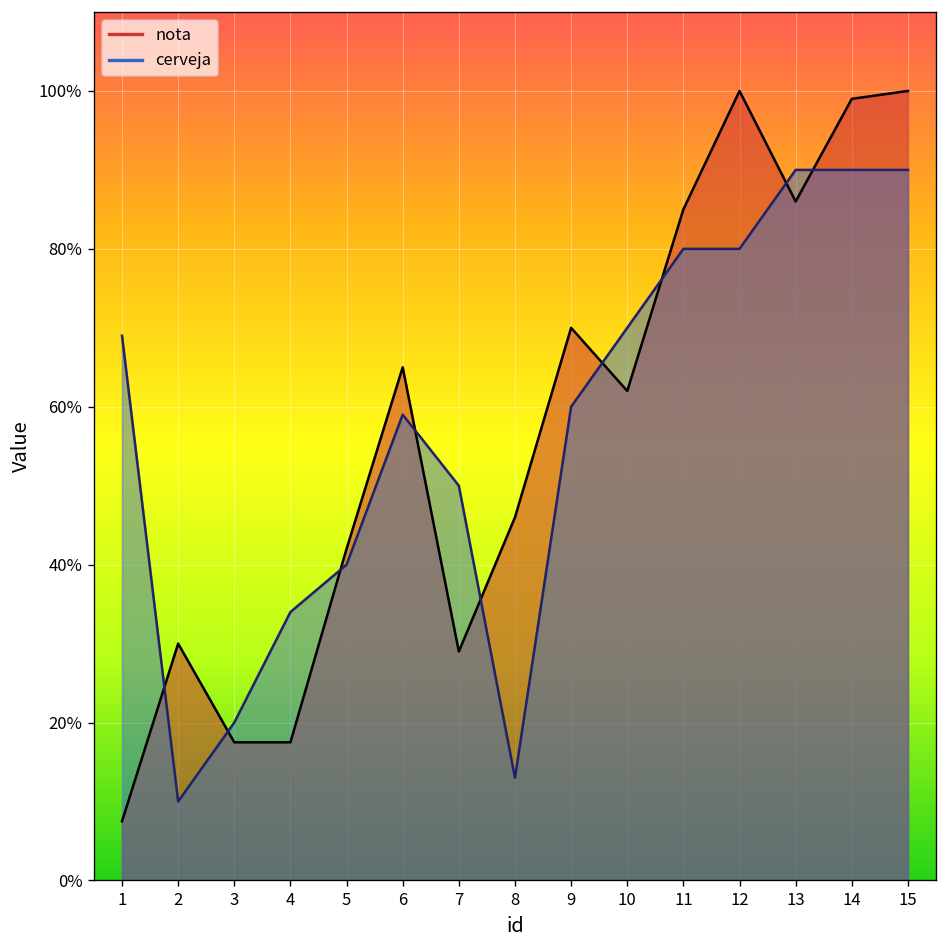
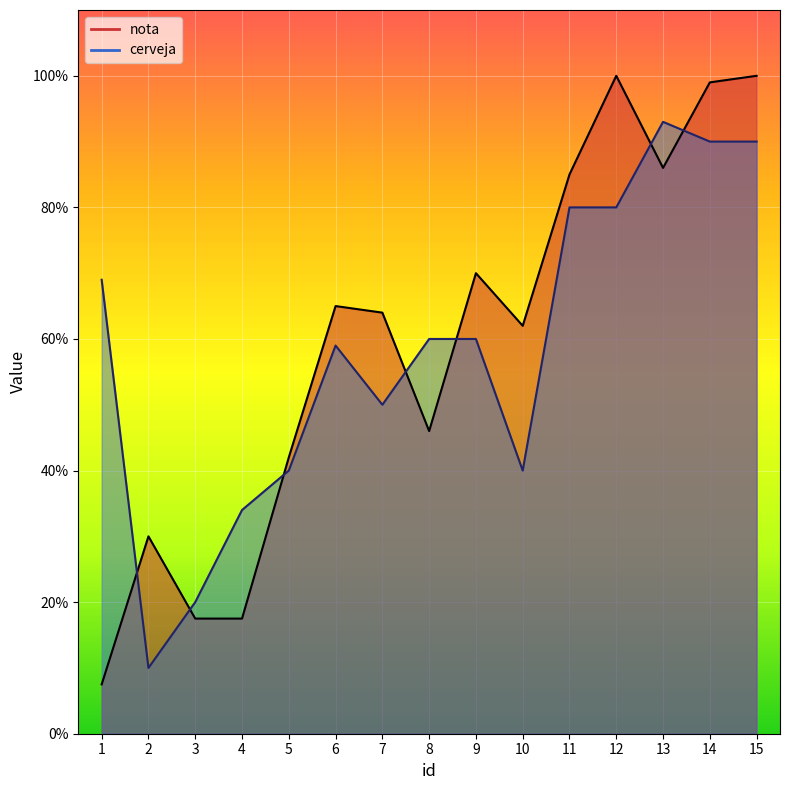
nota, 7: 29% -> 64%
cerveja, 8: 13% -> 60%
cerveja, 10: 70% -> 40%
cerveja, 13: 90% -> 93%
